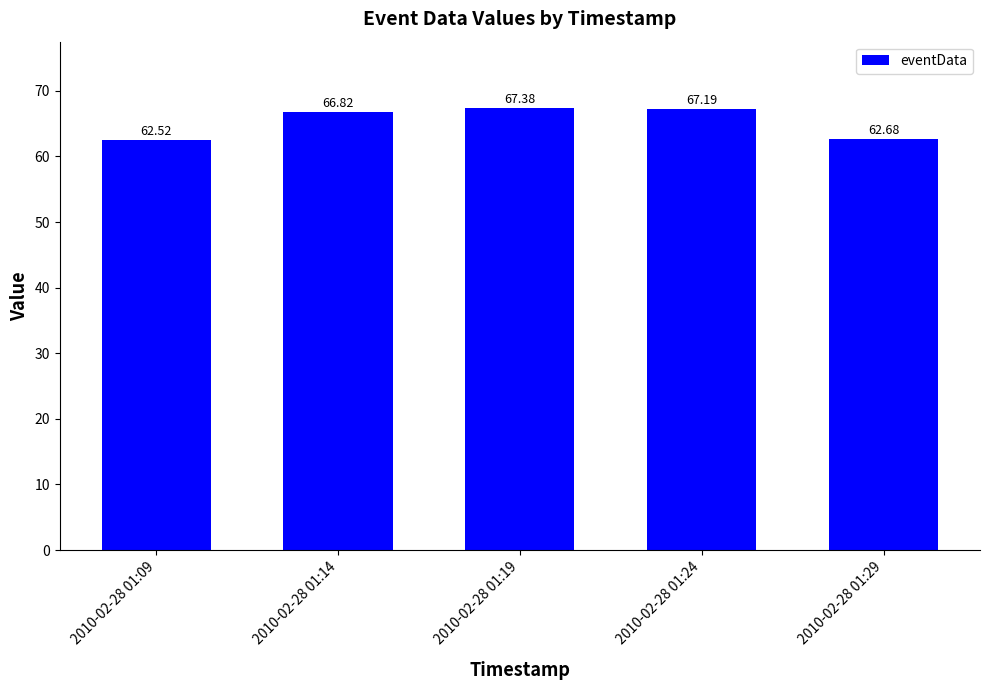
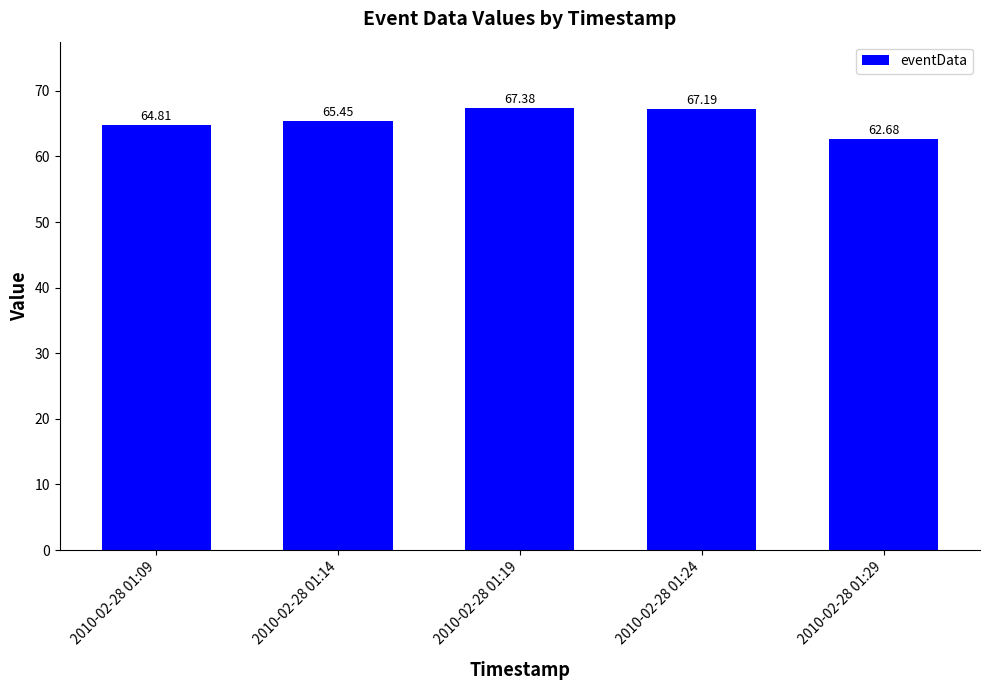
2010-02-28 01:09: 62.52 -> 64.81
2010-02-28 01:14: 66.82 -> 65.45
